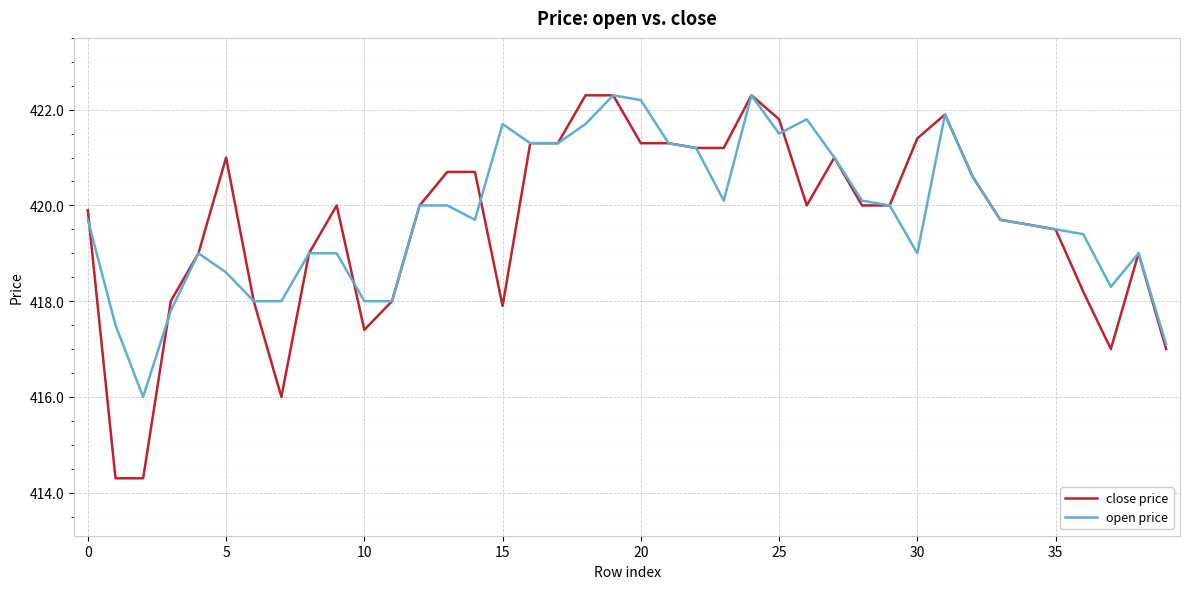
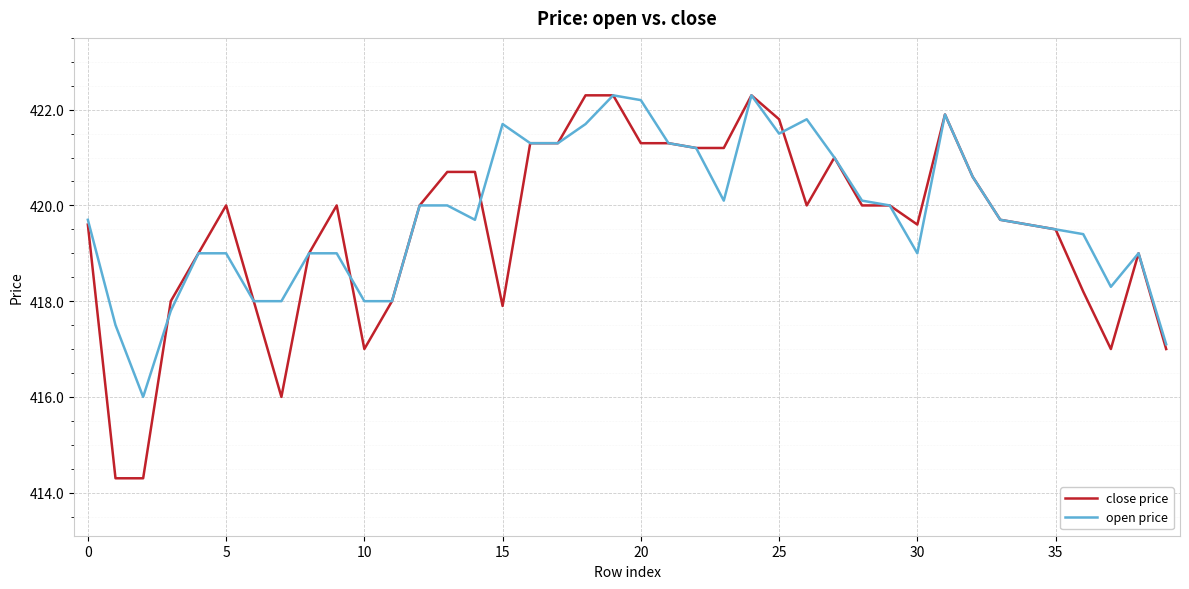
close price, 0: 419.9 -> 419.6
close price, 5: 421 -> 420
open price, 5: 418.6 -> 419.0
close price, 10: 417.4 -> 417.0
close price, 30: 421.4 -> 419.6
